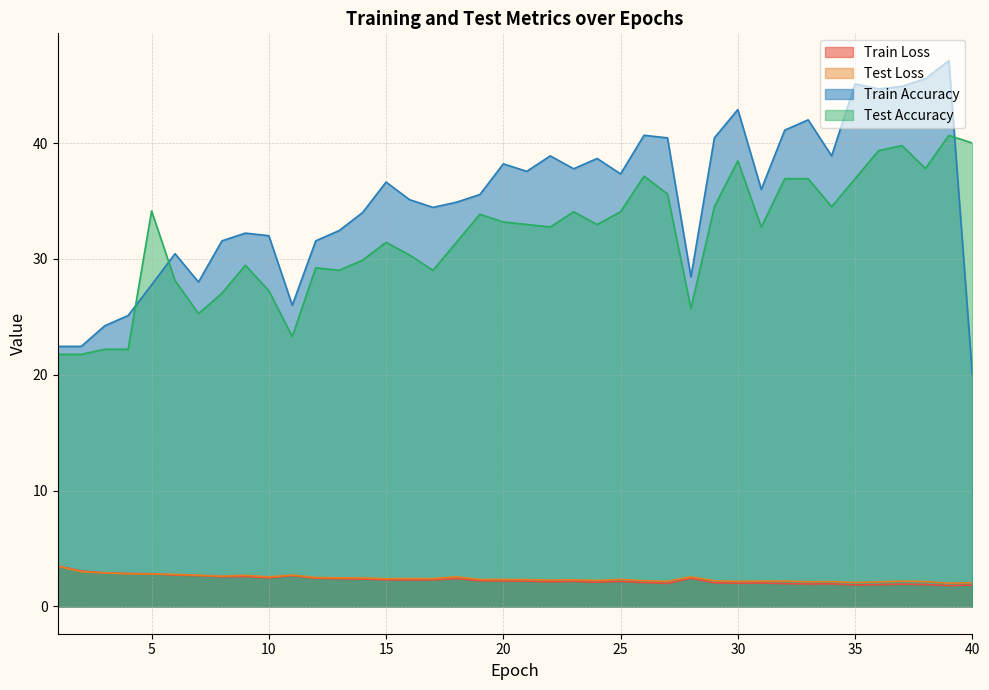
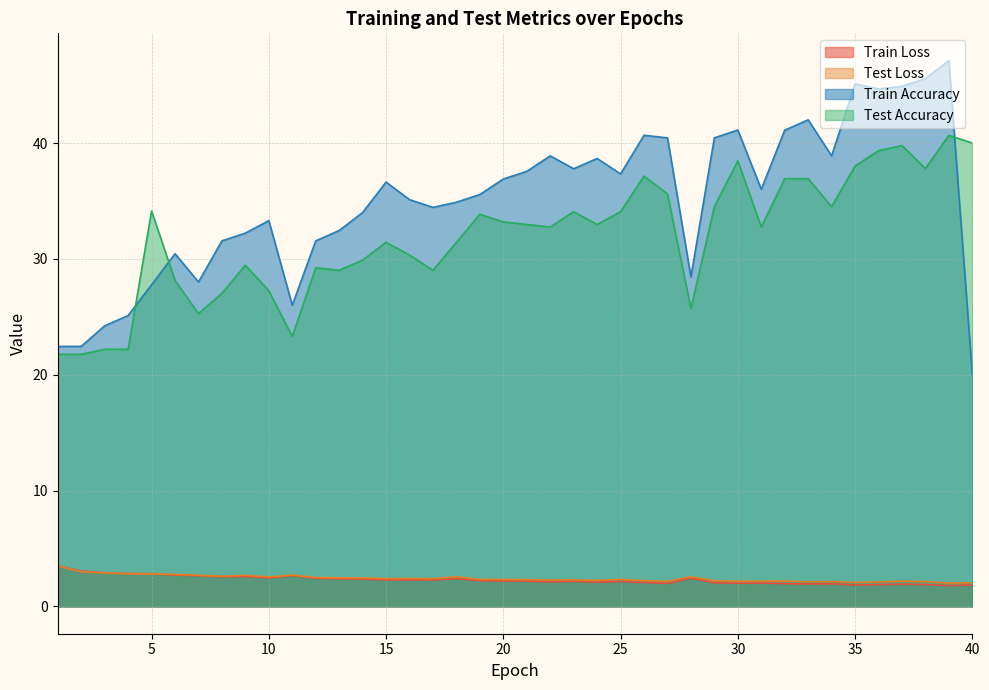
Train Accuracy, 10: 32.0 -> 33.3
Train Accuracy, 20: 38.2 -> 36.9
Train Accuracy, 30: 42.9 -> 41.1
Test Accuracy, 35: 36.9 -> 38.0
